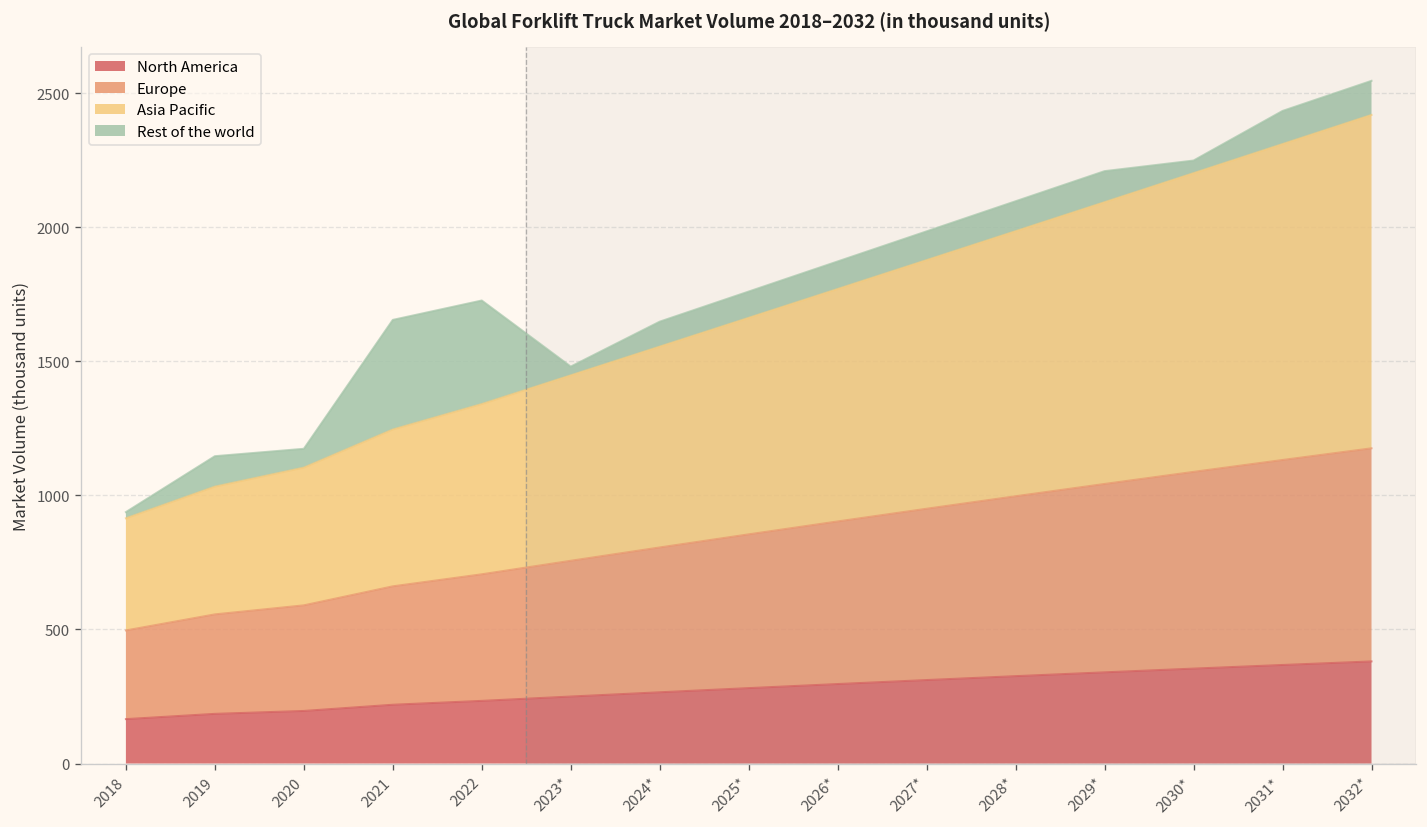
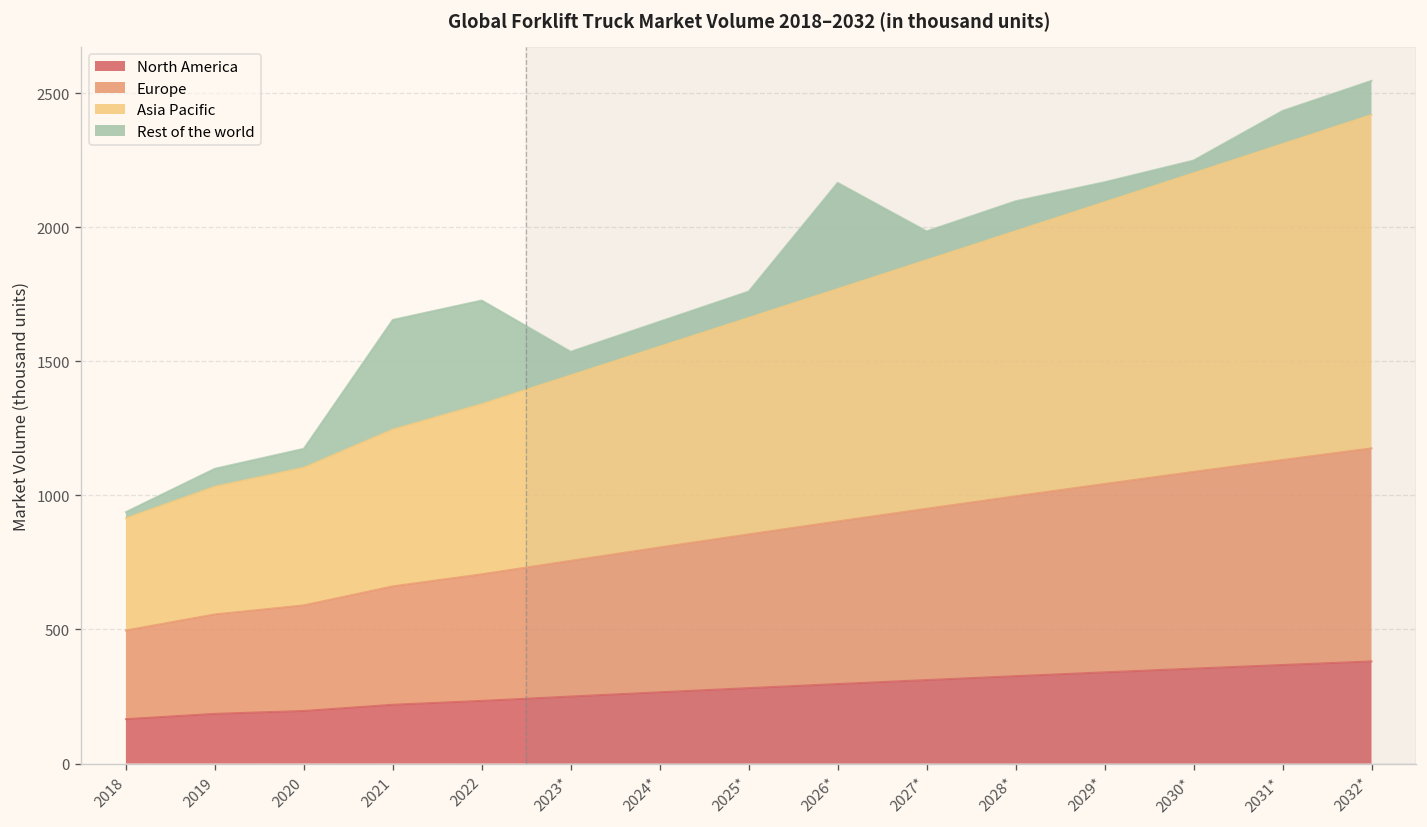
Rest of the world, 2019: 110 -> 70
Rest of the world, 2023*: 30 -> 90
Rest of the world, 2026*: 100 -> 400
Rest of the world, 2029*: 120 -> 70
